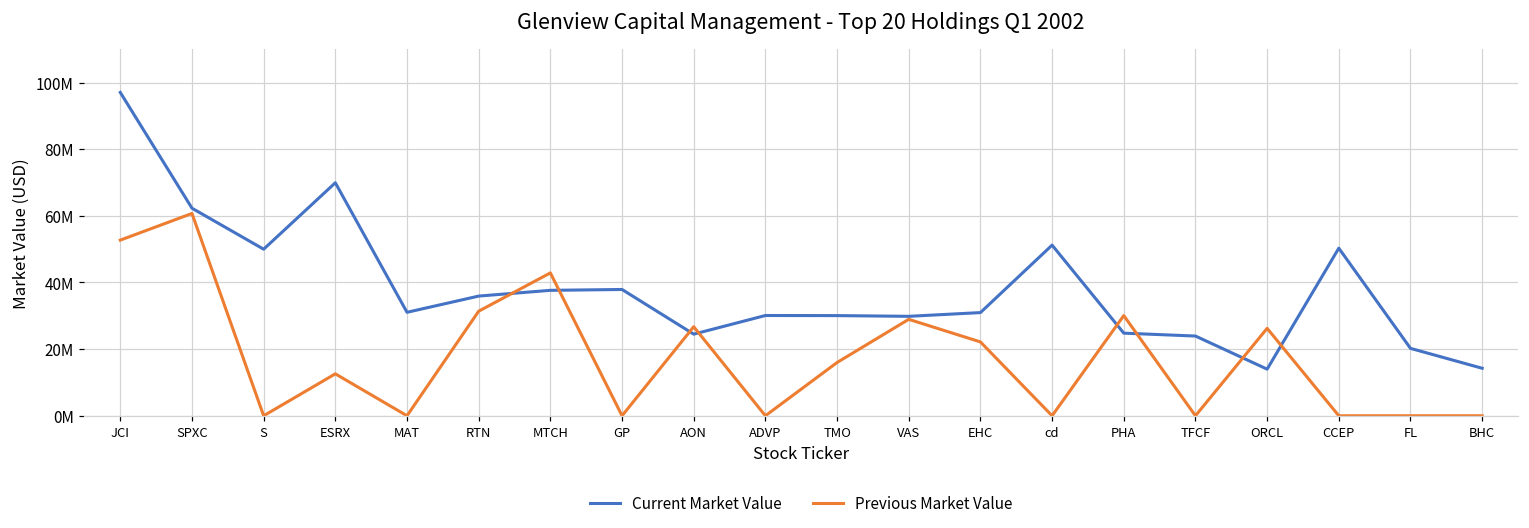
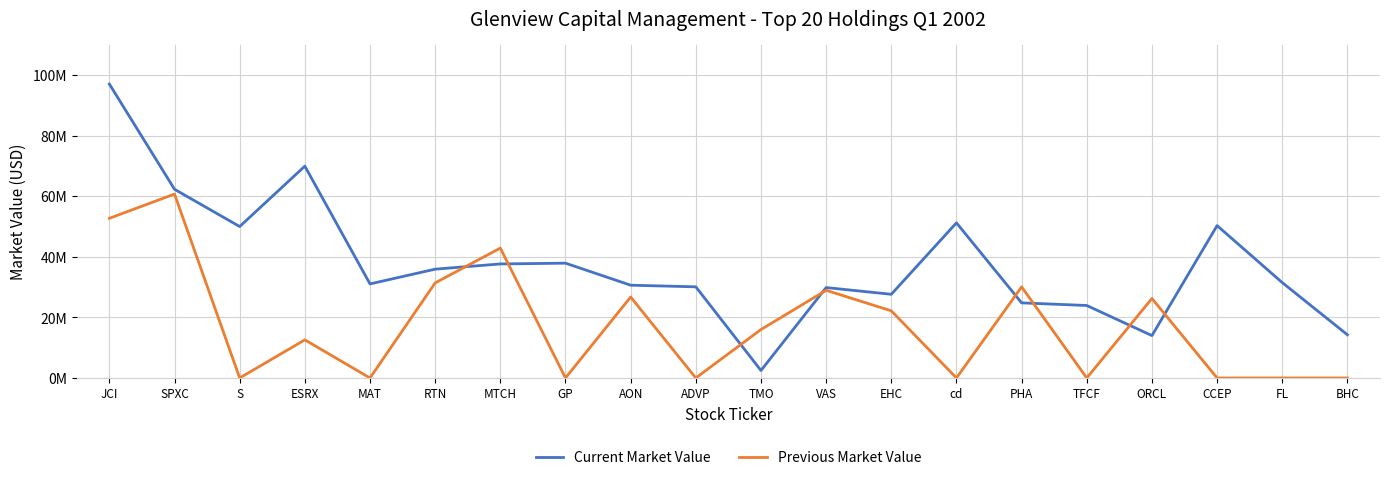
Current Market Value, AON: 24000000 -> 31000000
Current Market Value, TMO: 30000000 -> 2000000
Current Market Value, EHC: 31000000 -> 28000000
Current Market Value, FL: 20000000 -> 31000000
